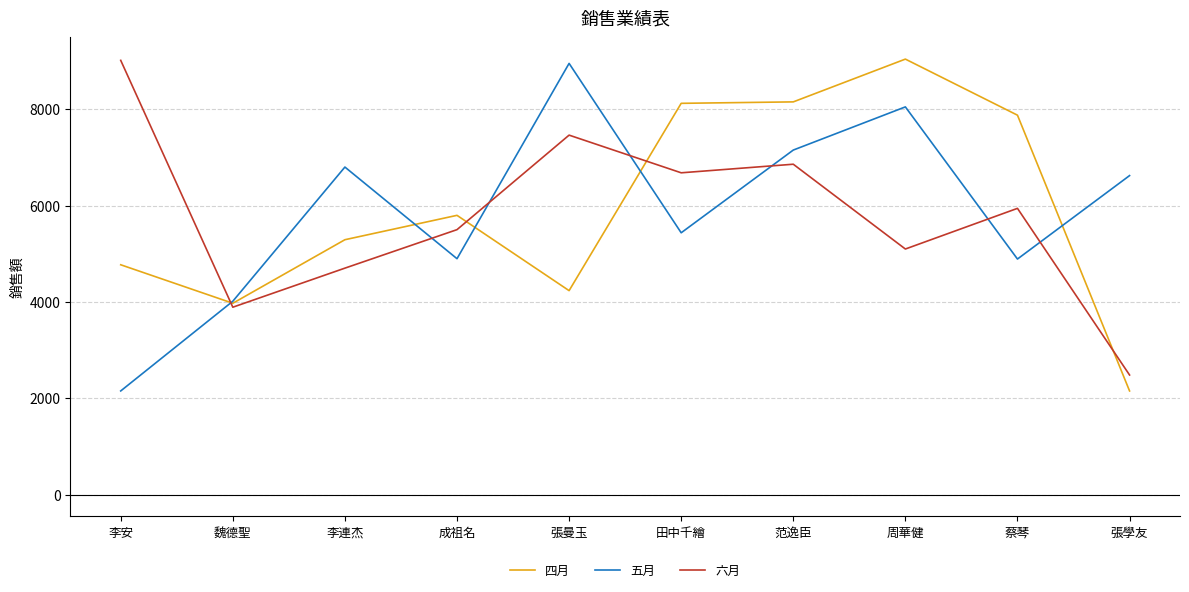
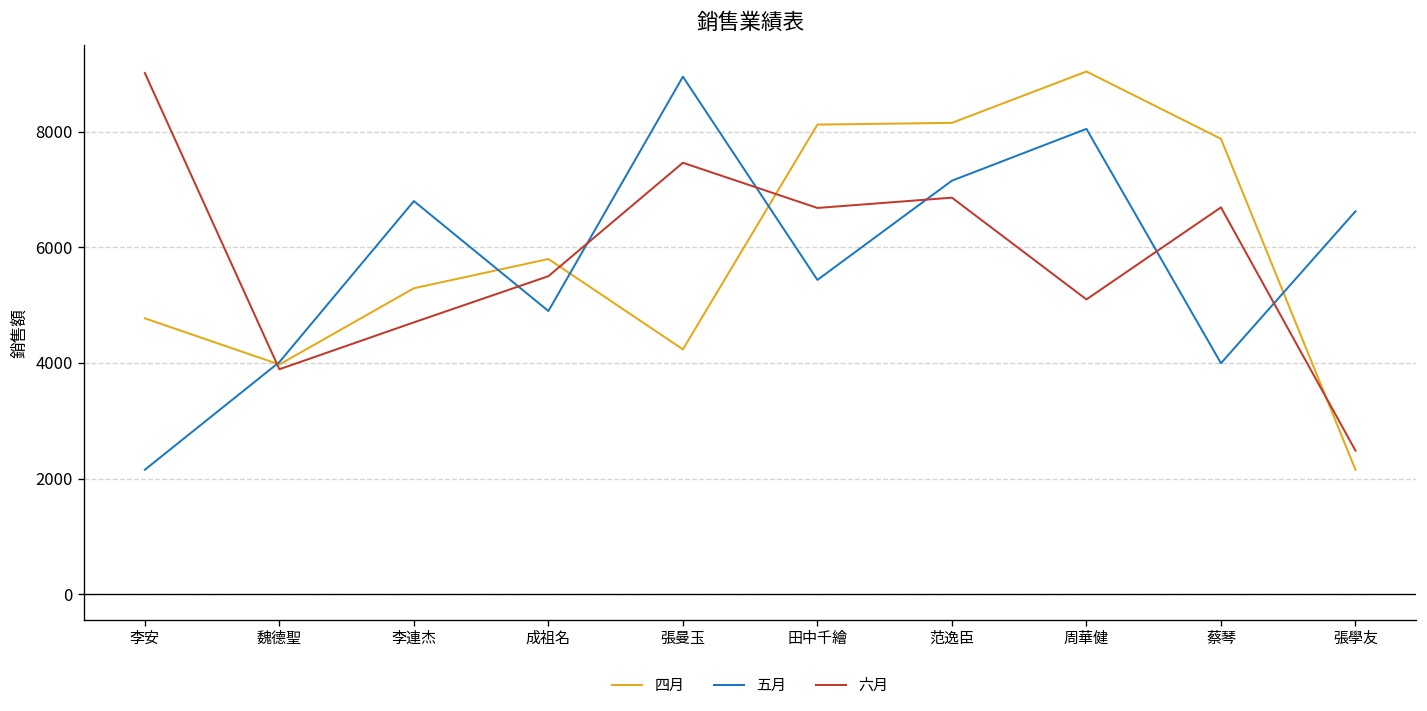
五月, 蔡琴: 4900 -> 4000
六月, 蔡琴: 5900 -> 6700
